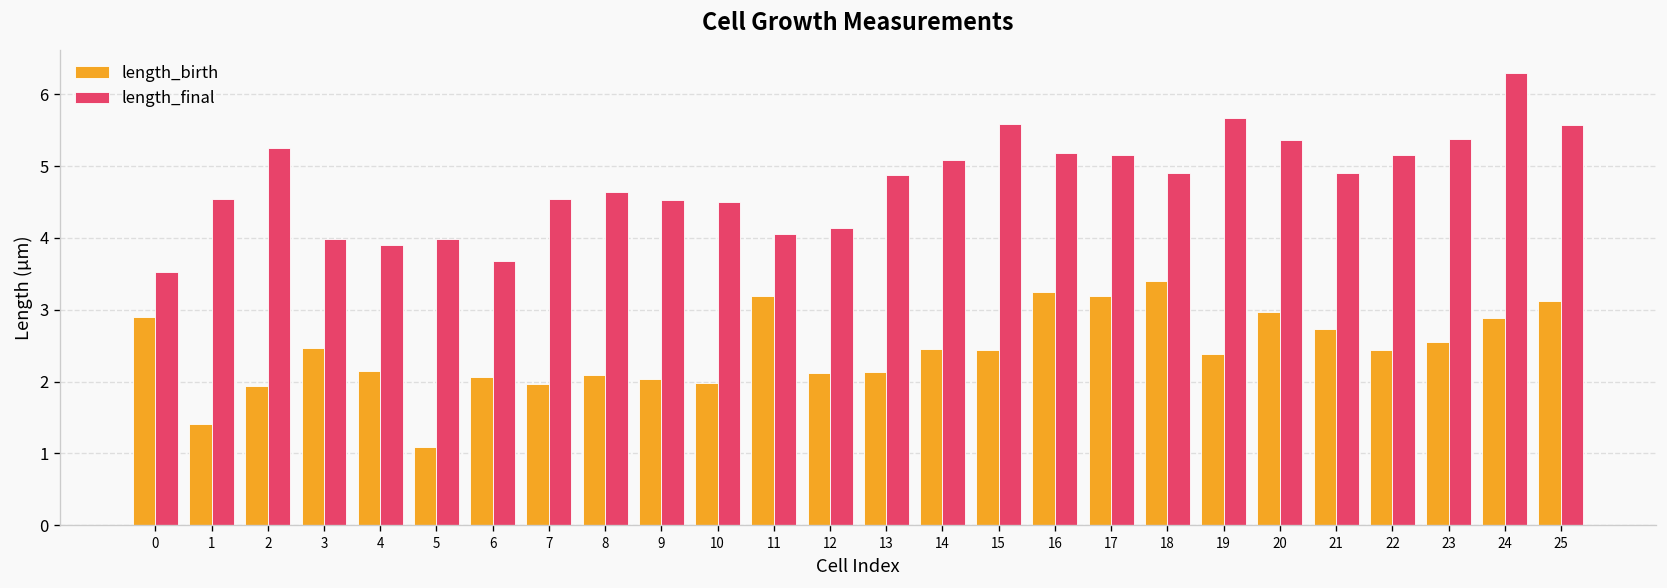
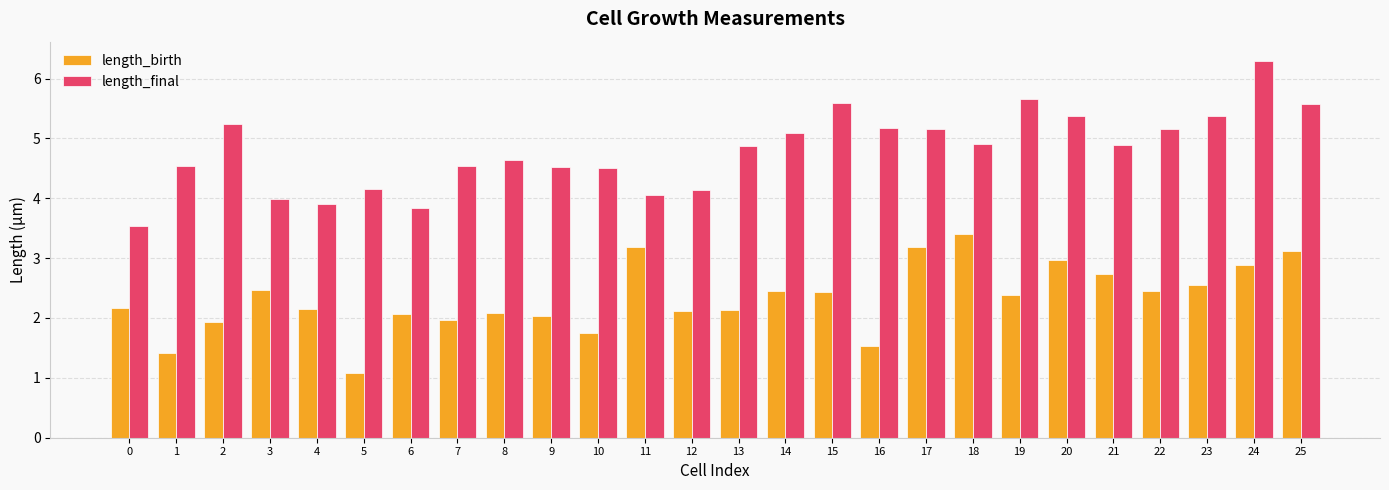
length_birth, 0: 2.9 -> 2.2
length_final, 5: 4.0 -> 4.2
length_final, 6: 3.7 -> 3.8
length_birth, 10: 2.0 -> 1.8
length_birth, 16: 3.2 -> 1.5
